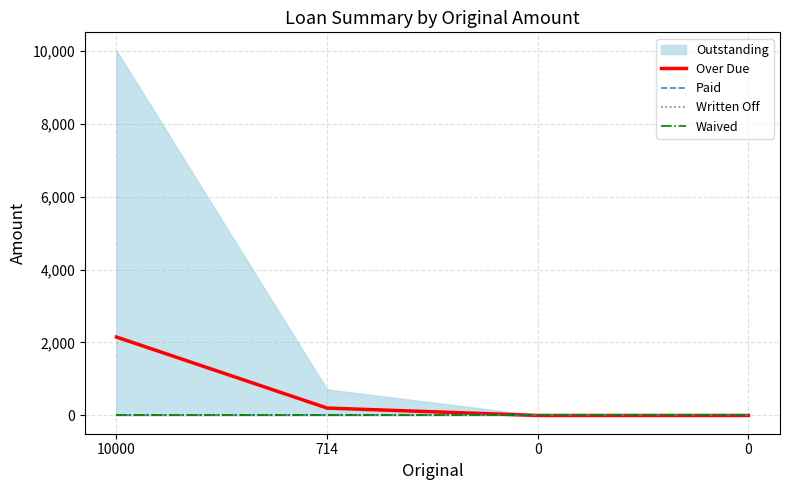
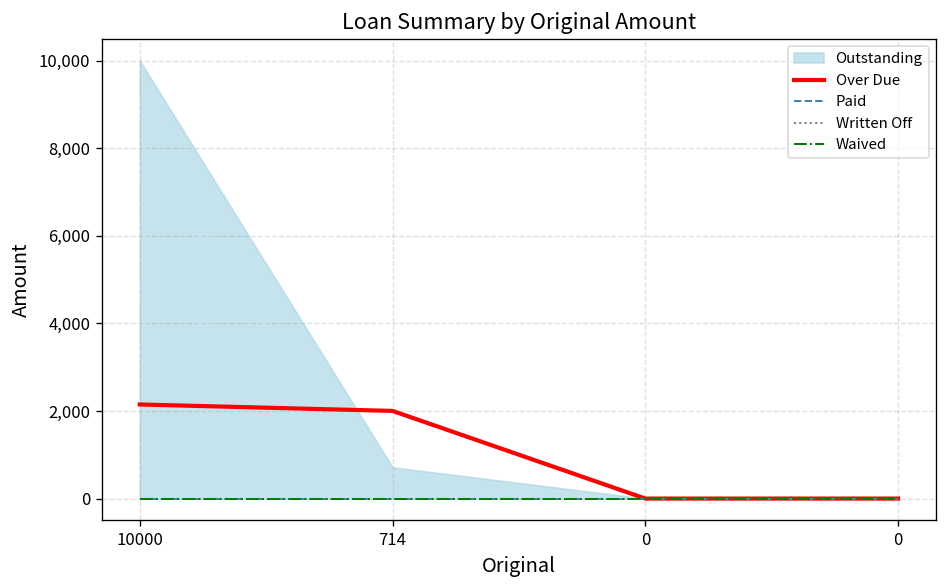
Over Due, 714: 200 -> 2,000
